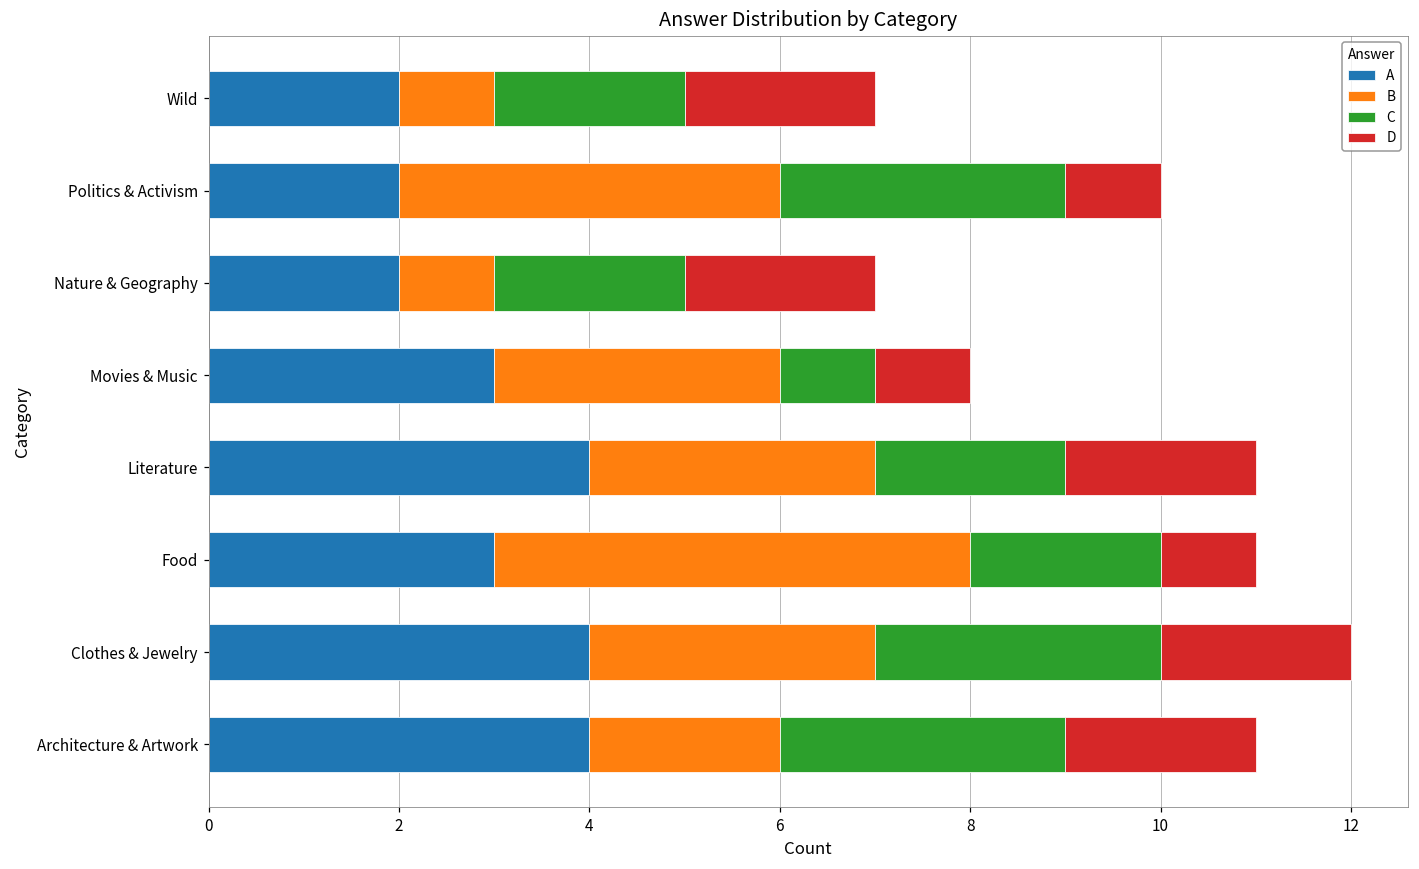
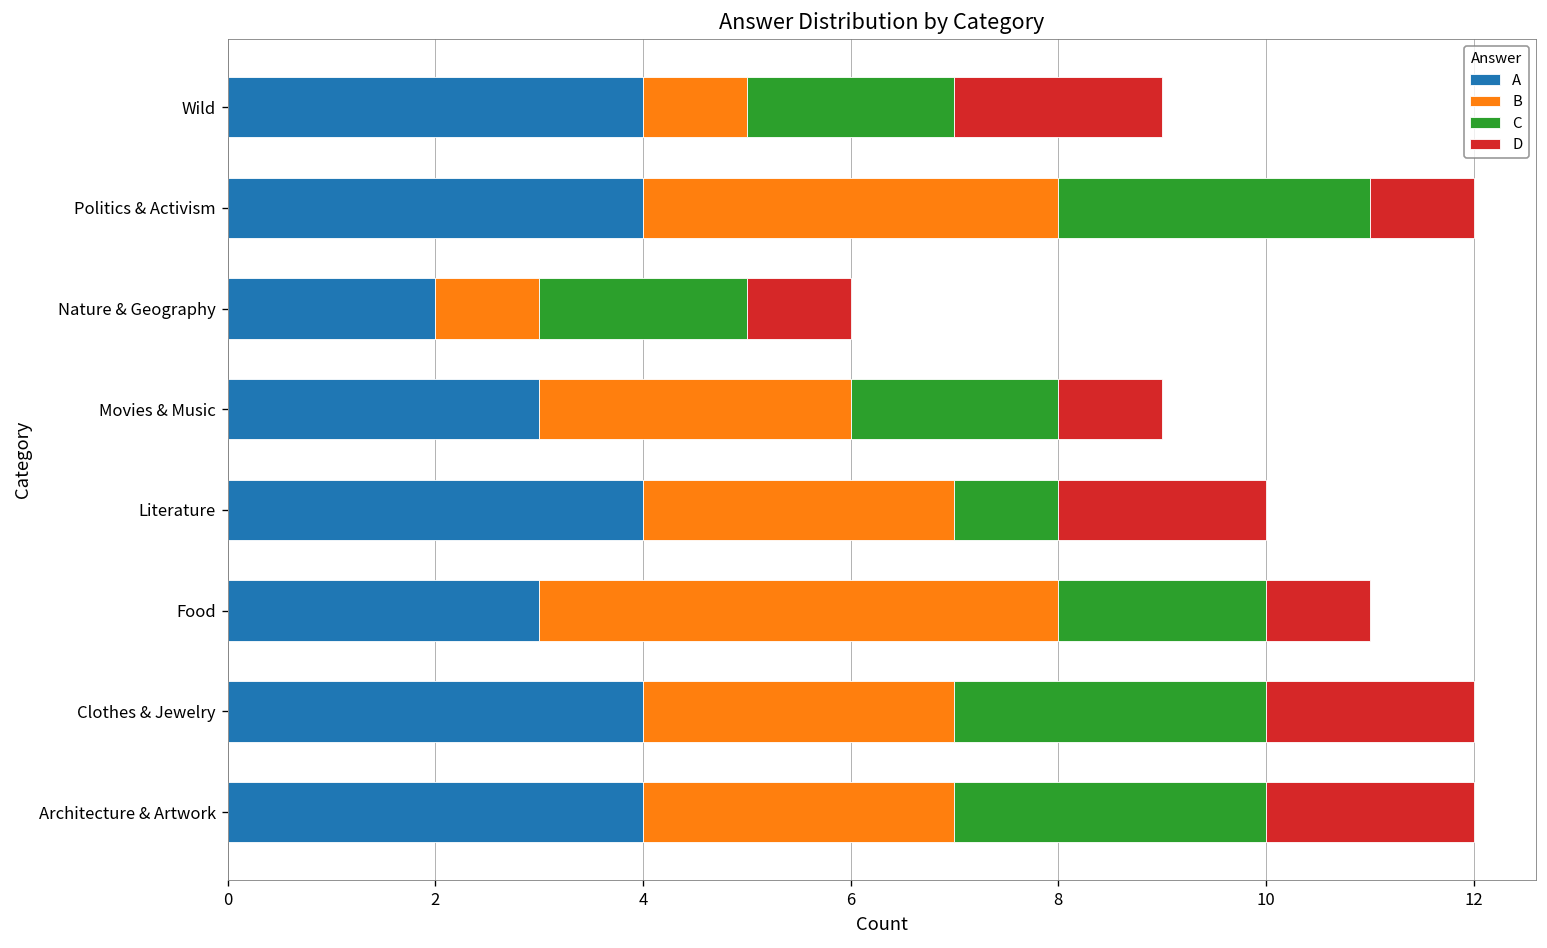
A, Wild: 2 -> 4
A, Politics & Activism: 2 -> 4
D, Nature & Geography: 2 -> 1
C, Movies & Music: 1 -> 2
C, Literature: 2 -> 1
B, Architecture & Artwork: 2 -> 3
